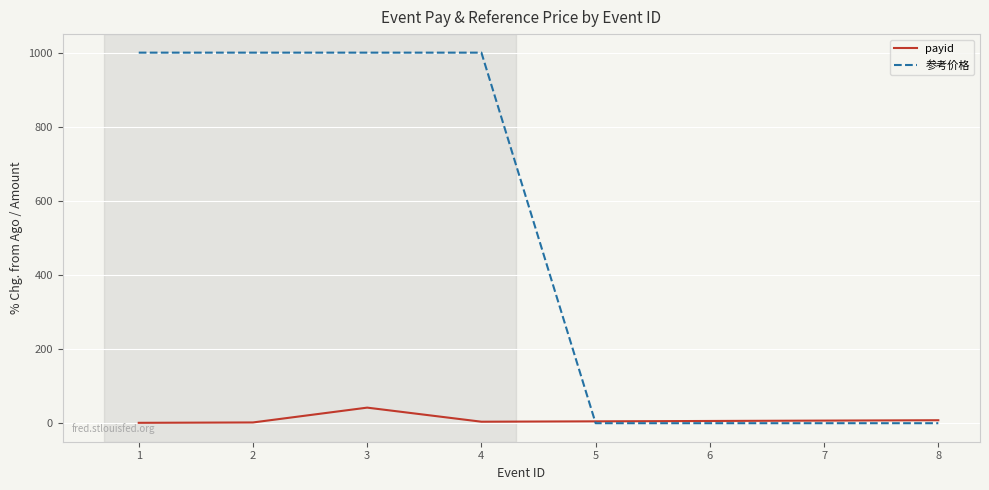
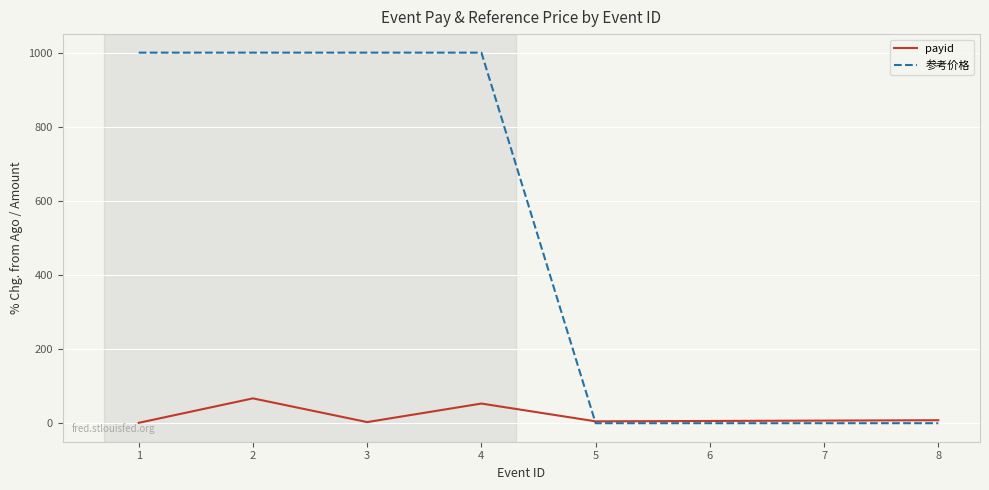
payid, 2: 0 -> 70
payid, 3: 40 -> 0
payid, 4: 0 -> 50
